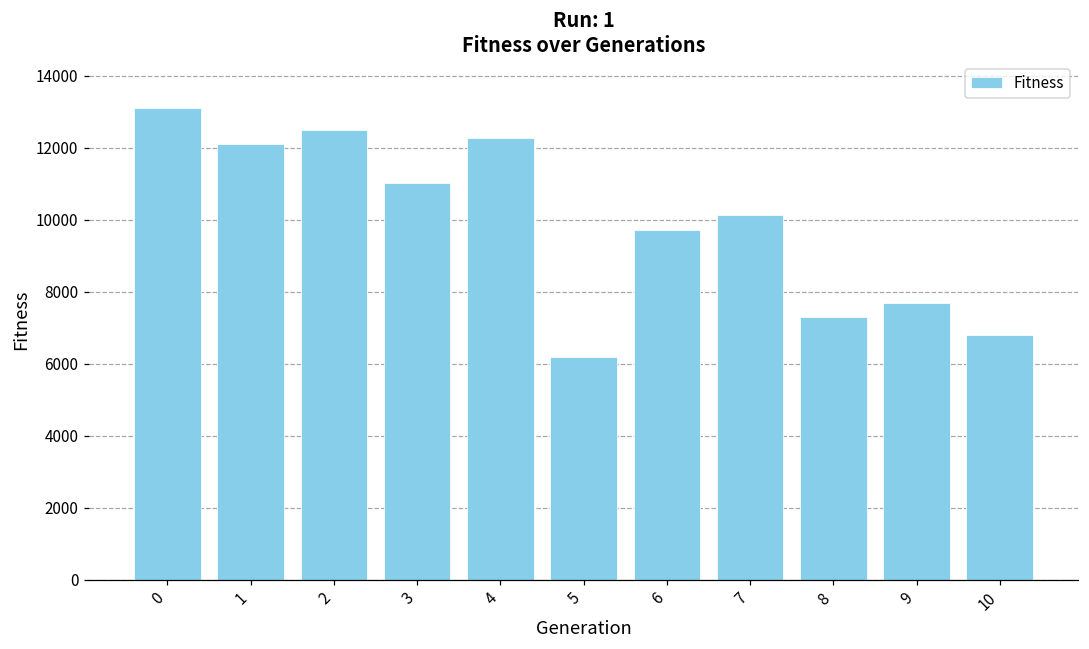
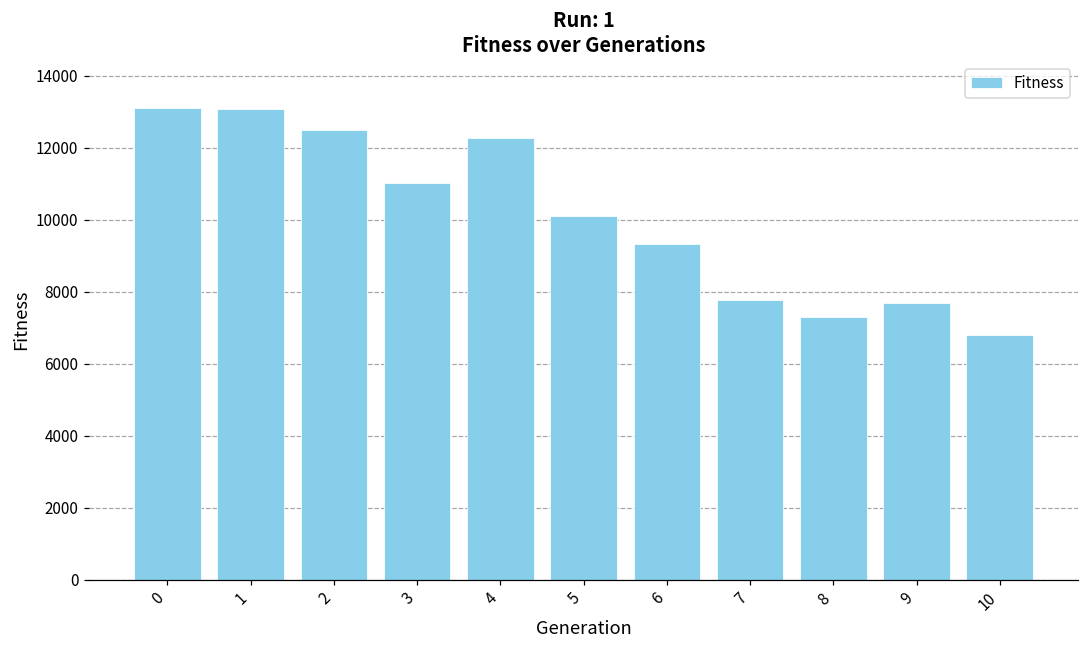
1: 12100 -> 13100
5: 6200 -> 10100
6: 9700 -> 9300
7: 10100 -> 7800
